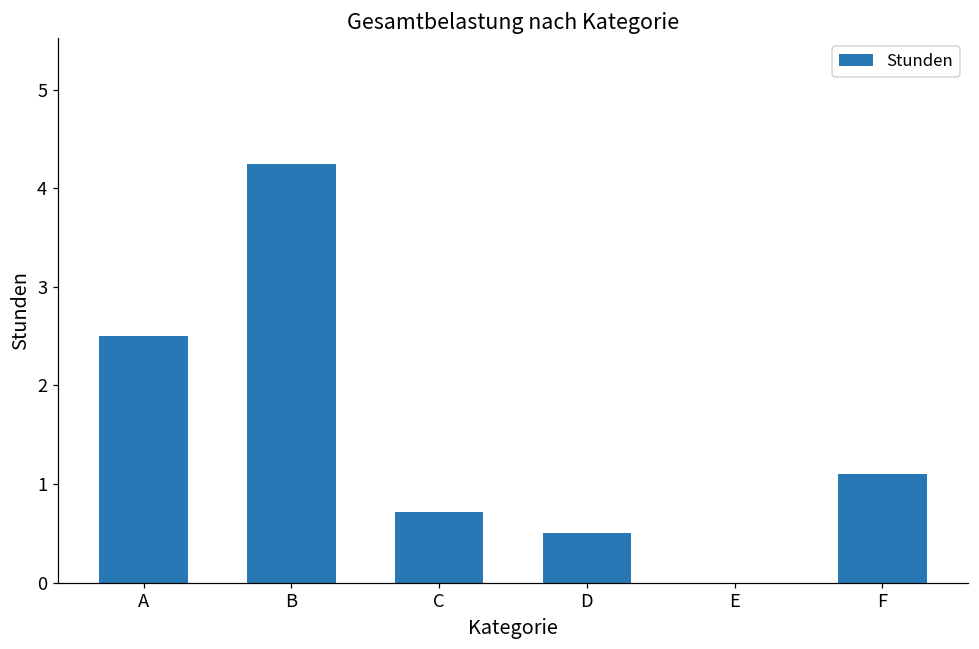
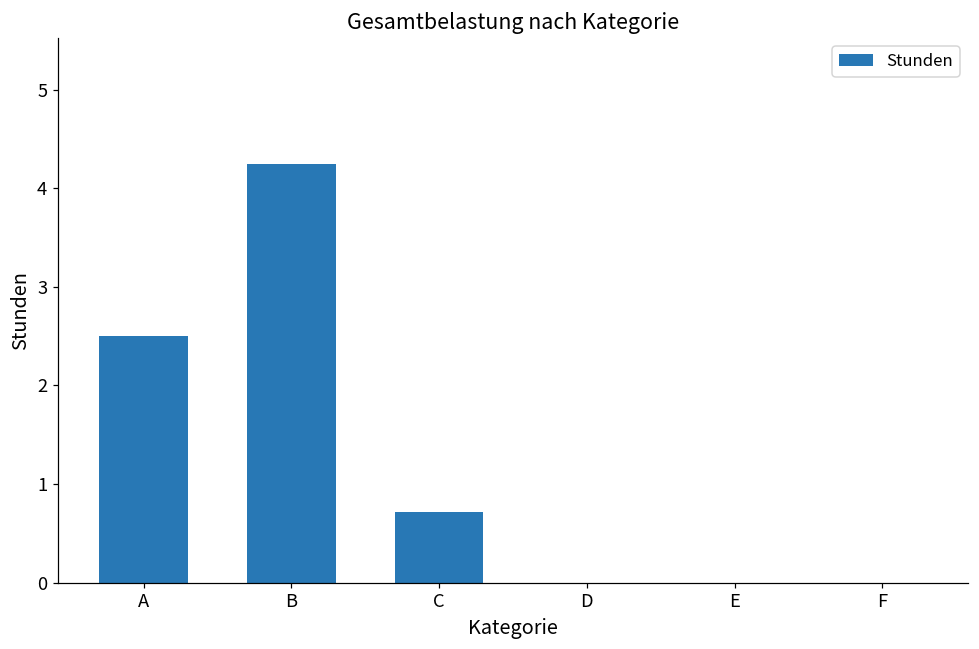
D: 0.5 -> 0.0
F: 1.1 -> 0.0
